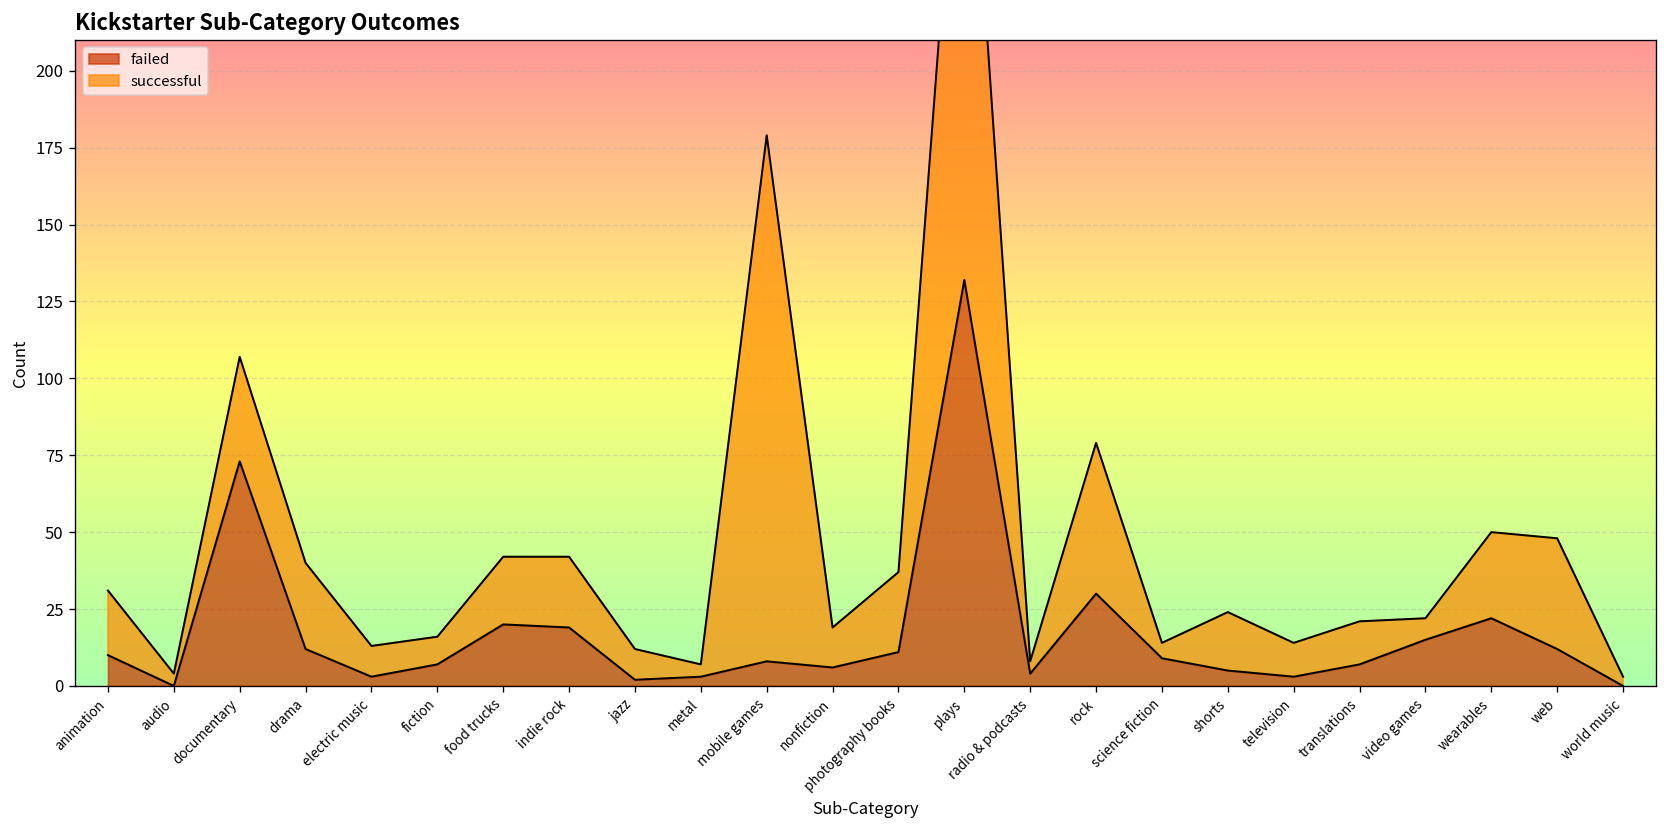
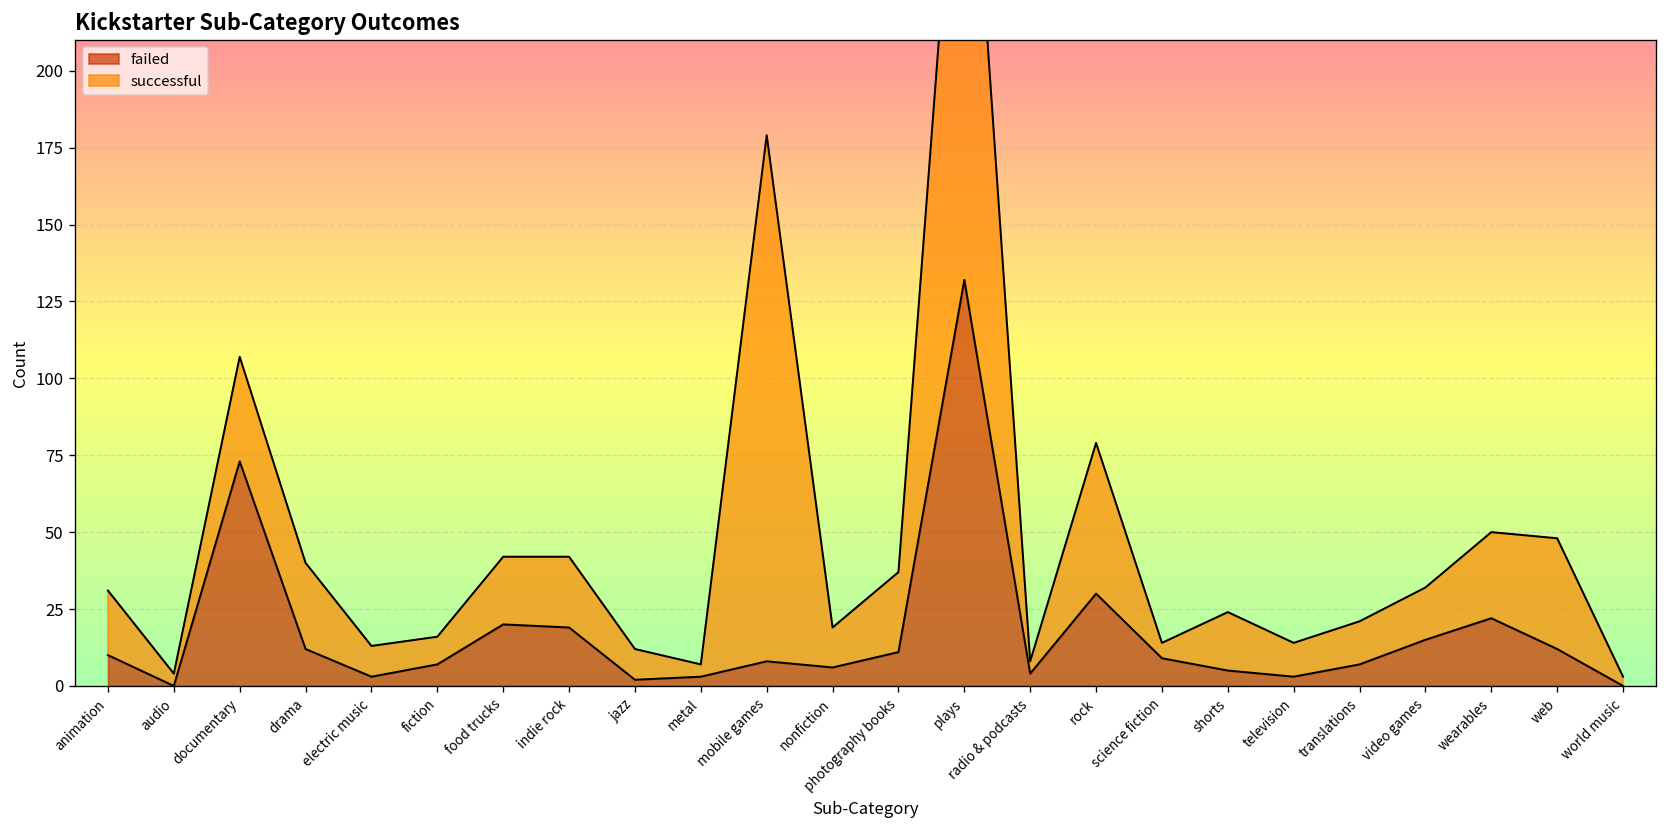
successful, video games: 7 -> 17
